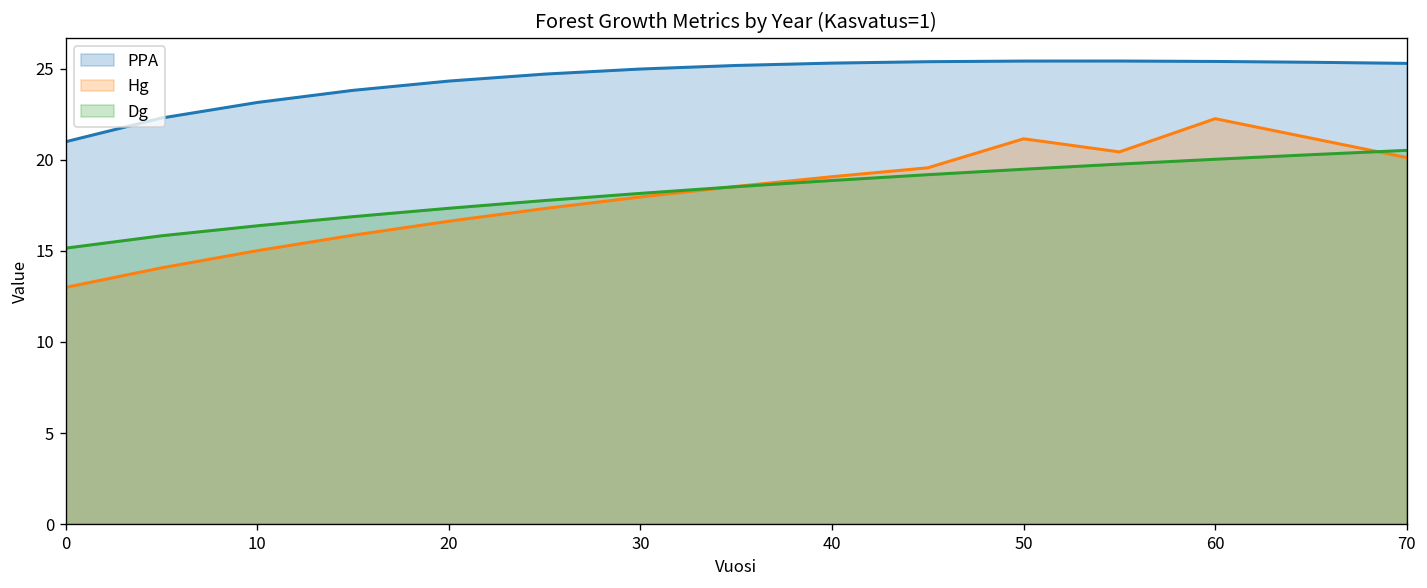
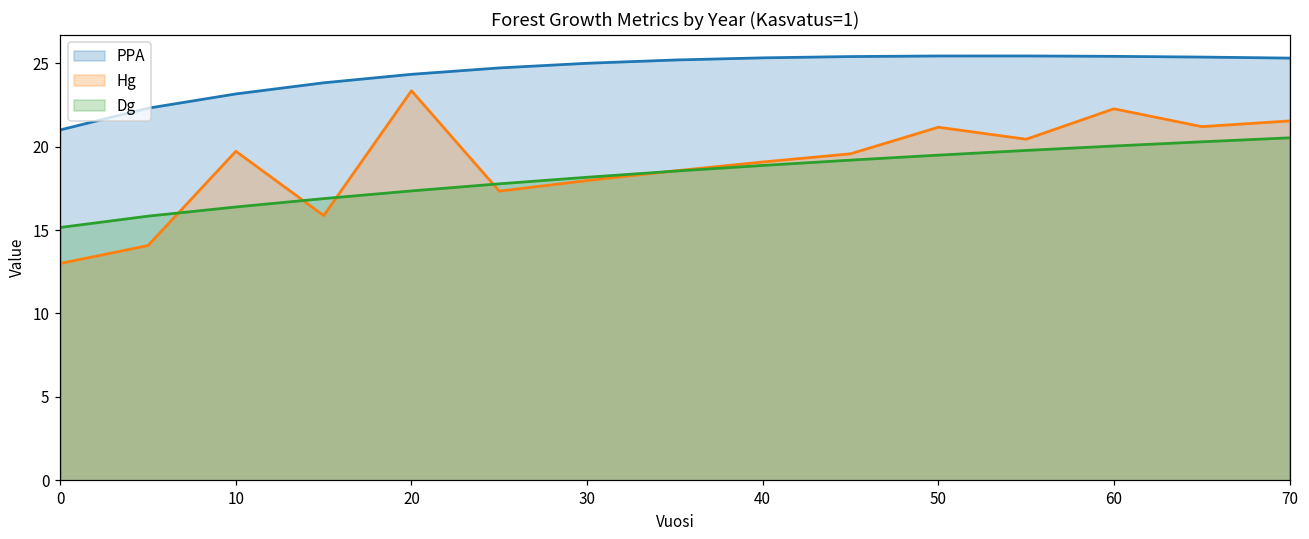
Hg, 10: 15.0 -> 19.7
Hg, 20: 16.6 -> 23.3
Hg, 70: 20.1 -> 21.5
